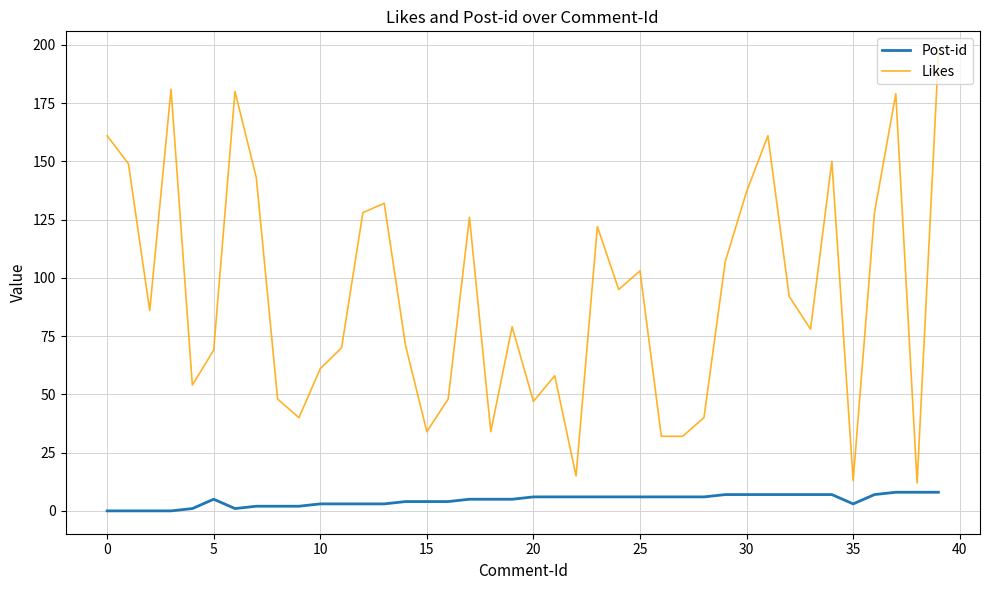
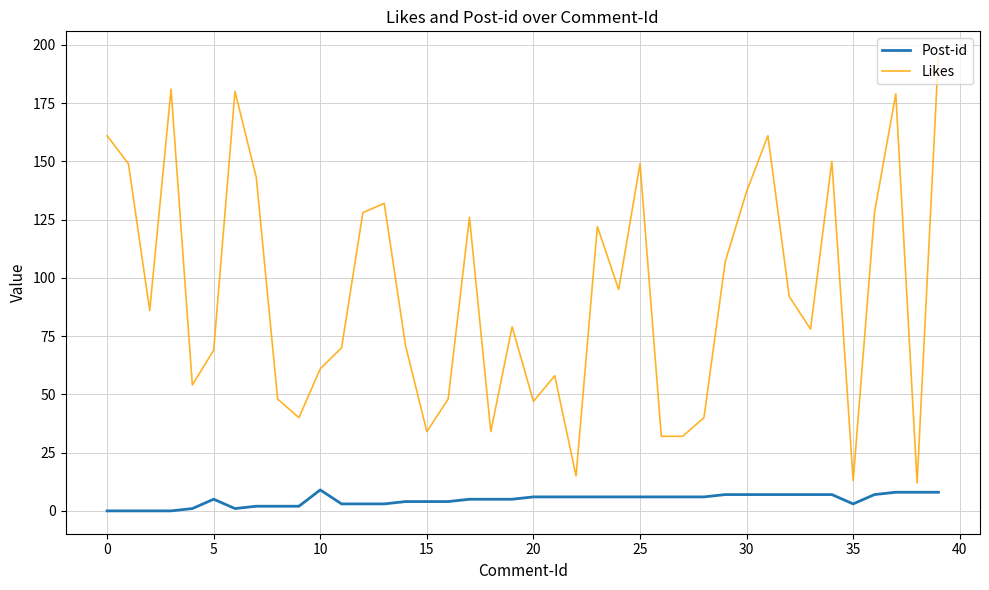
Post-id, 10: 3 -> 9
Likes, 25: 103 -> 149
